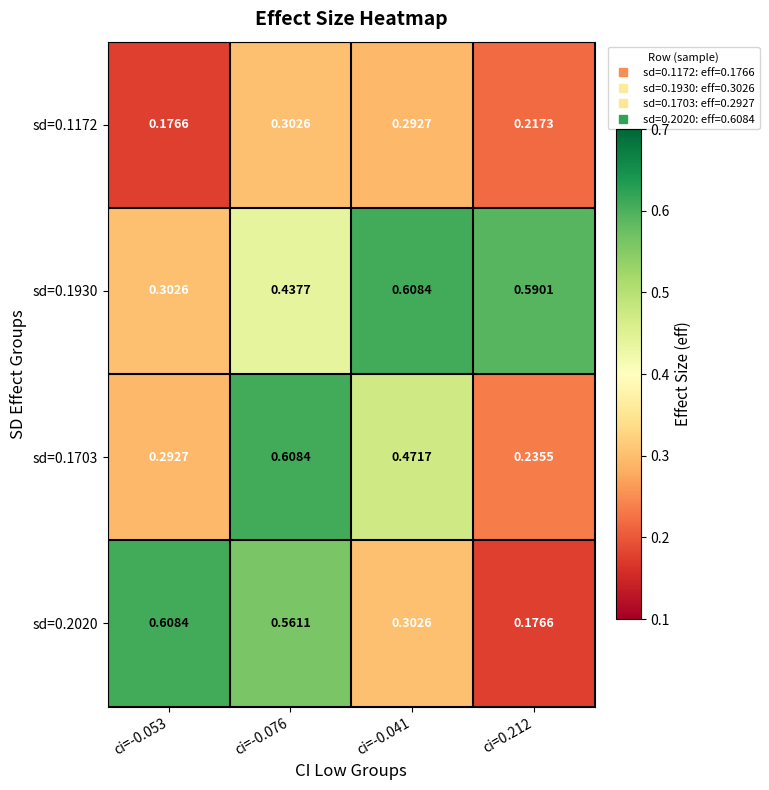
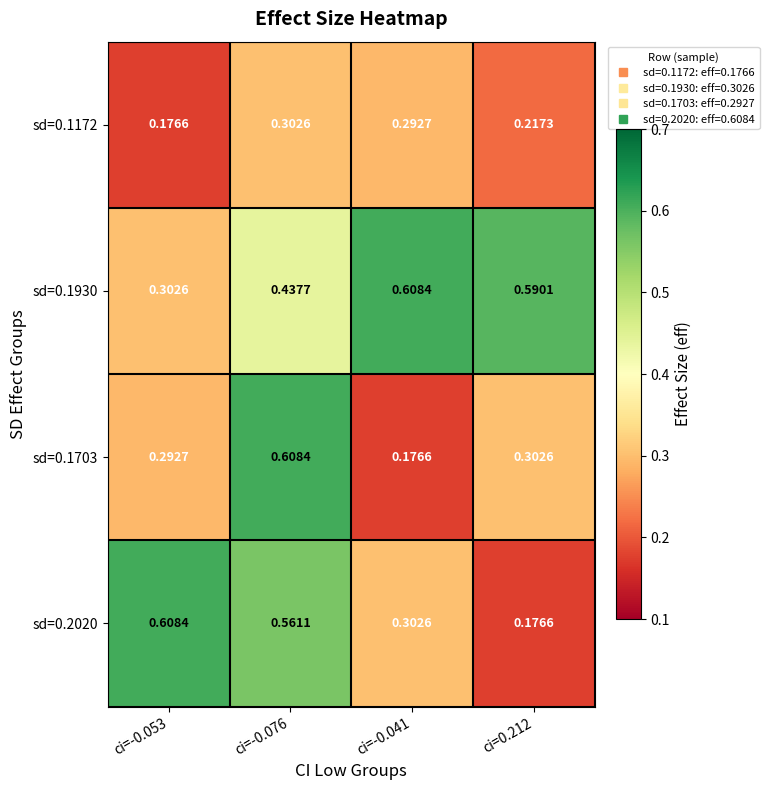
sd=0.1703, ci=-0.041: 0.4717 -> 0.1766
sd=0.1703, ci=0.212: 0.2355 -> 0.3026
